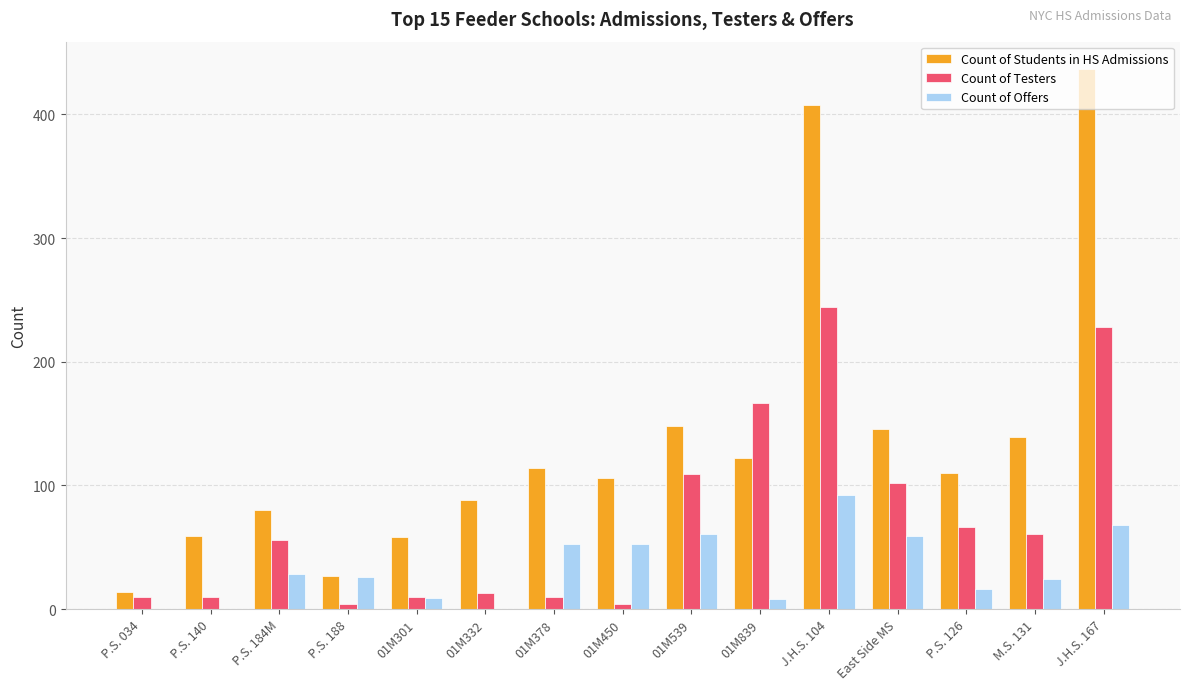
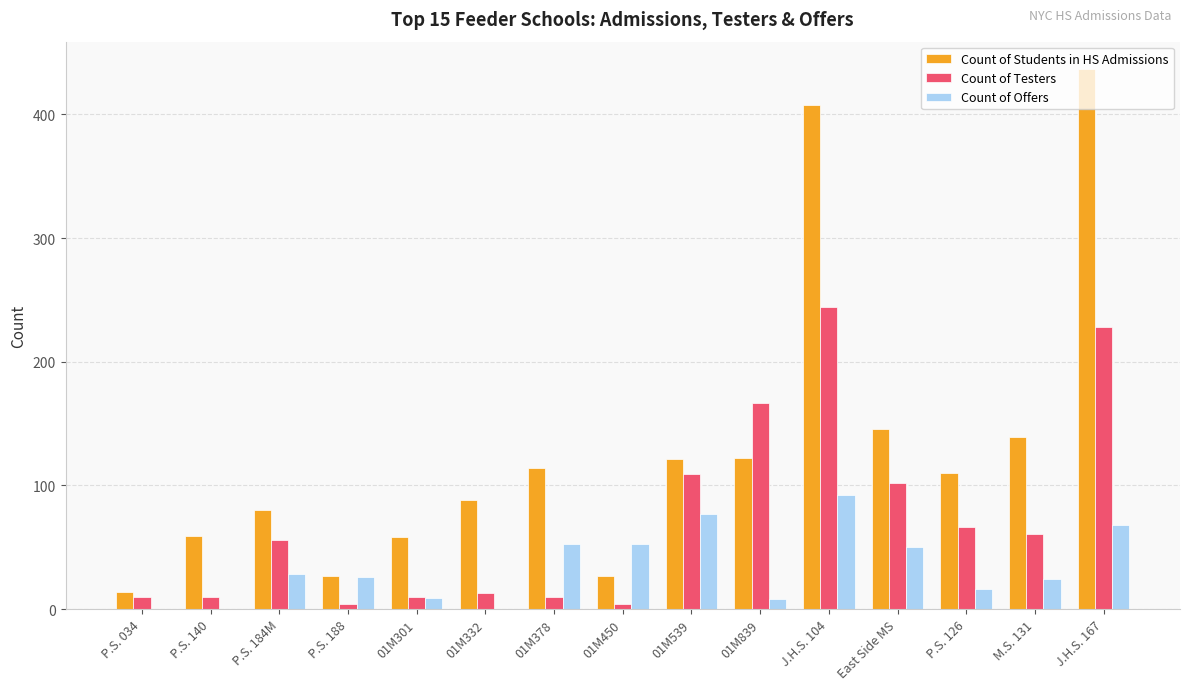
Count of Students in HS Admissions, 01M450: 106 -> 27
Count of Students in HS Admissions, 01M539: 148 -> 121
Count of Offers, 01M539: 61 -> 77
Count of Offers, East Side MS: 59 -> 50
